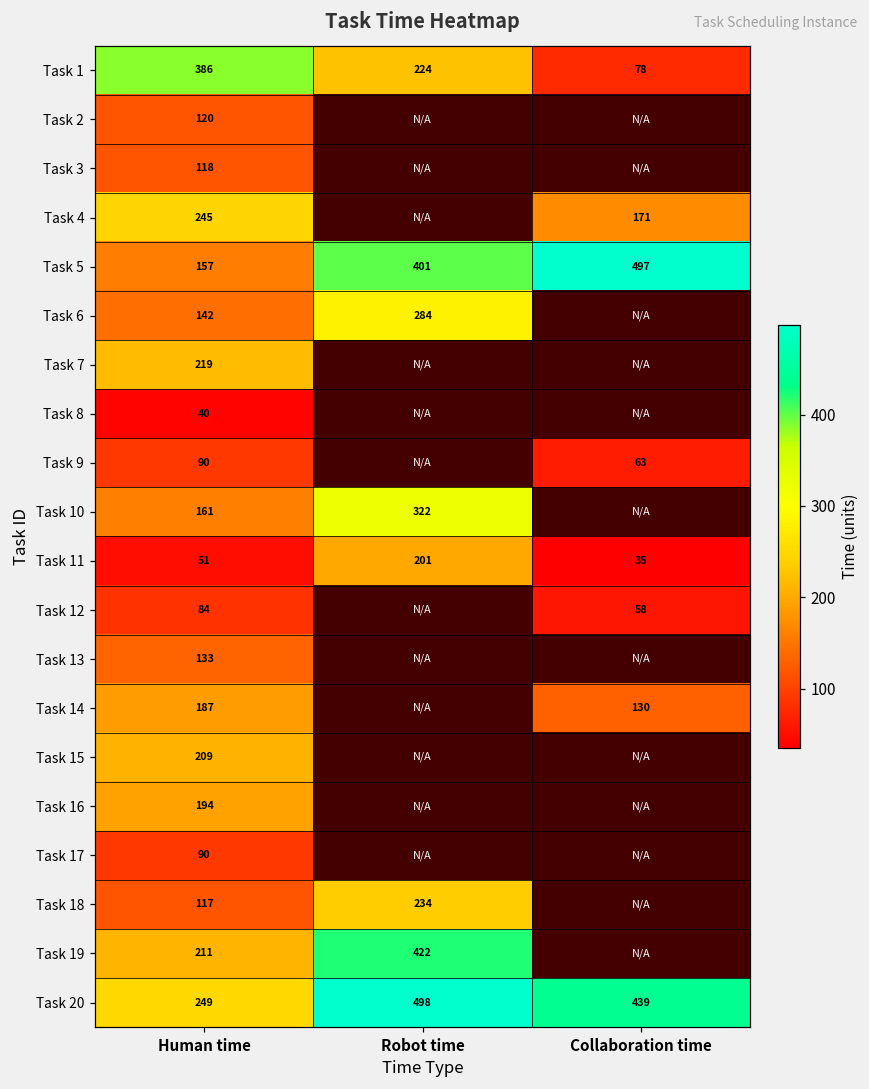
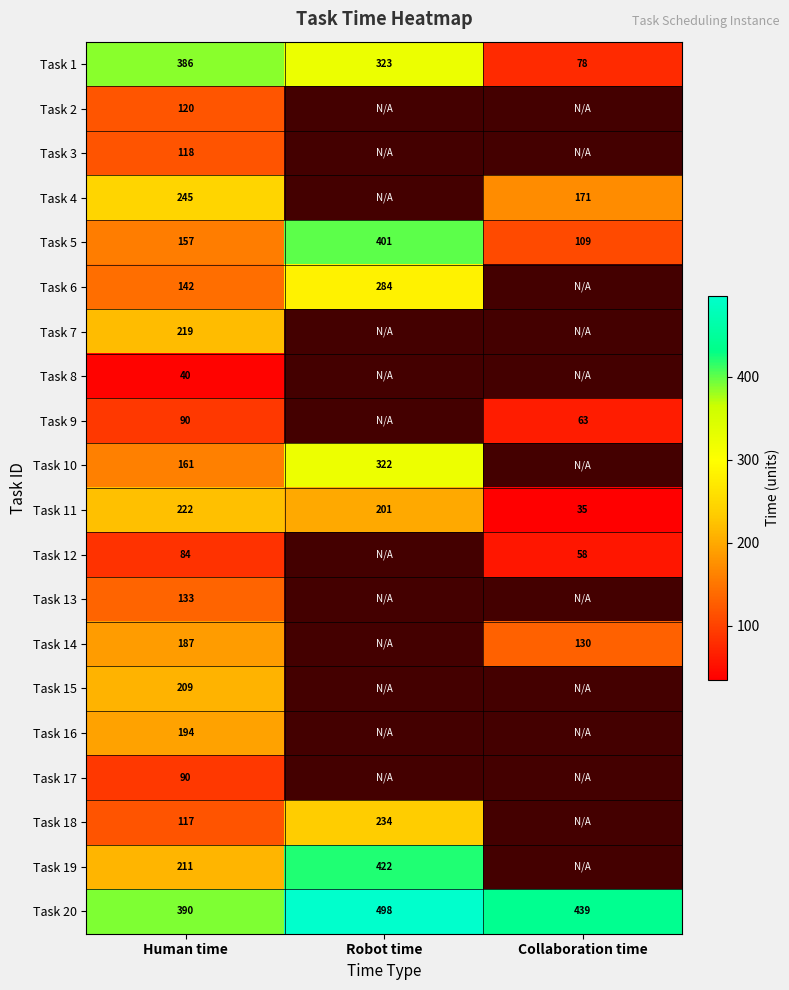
Task 1, Robot time: 224 -> 323
Task 5, Collaboration time: 497 -> 109
Task 11, Human time: 51 -> 222
Task 20, Human time: 249 -> 390
